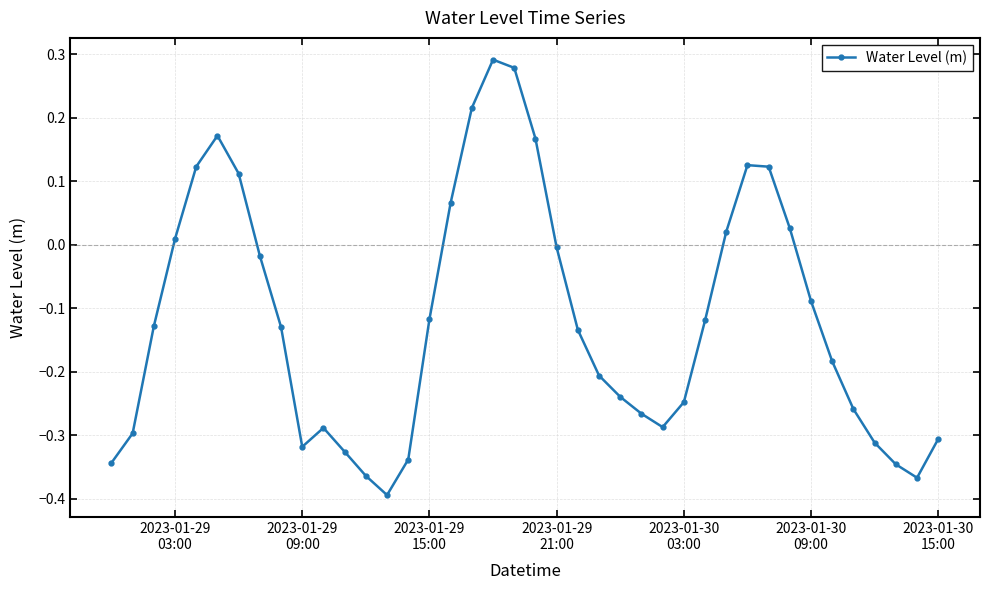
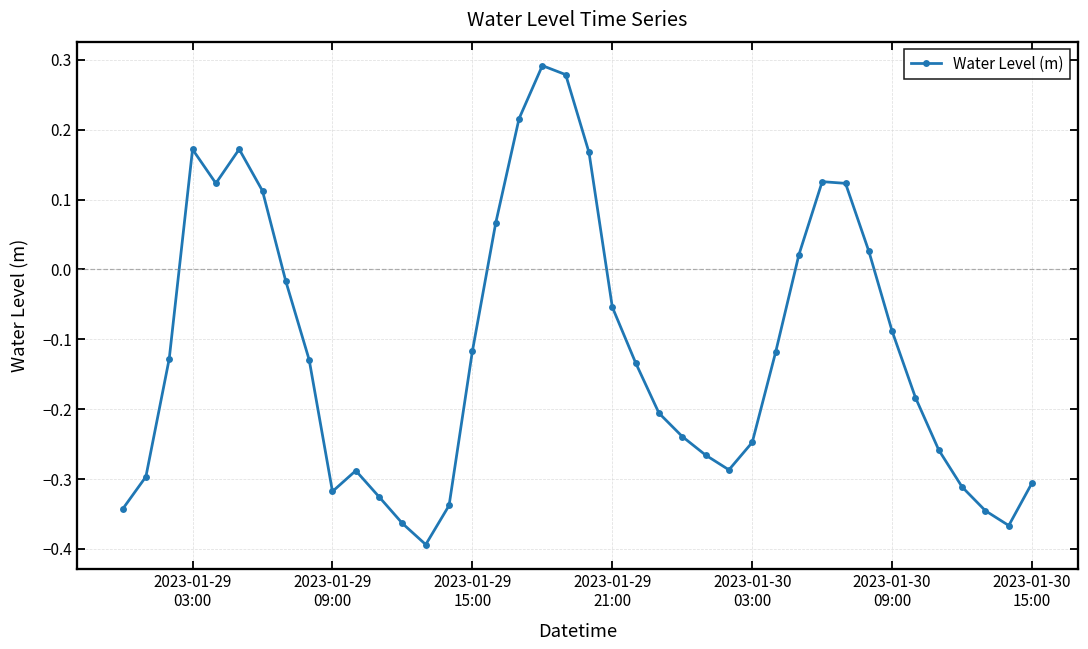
2023-01-29 03:00: 0.01 -> 0.17
2023-01-29 21:00: 0.00 -> -0.05
